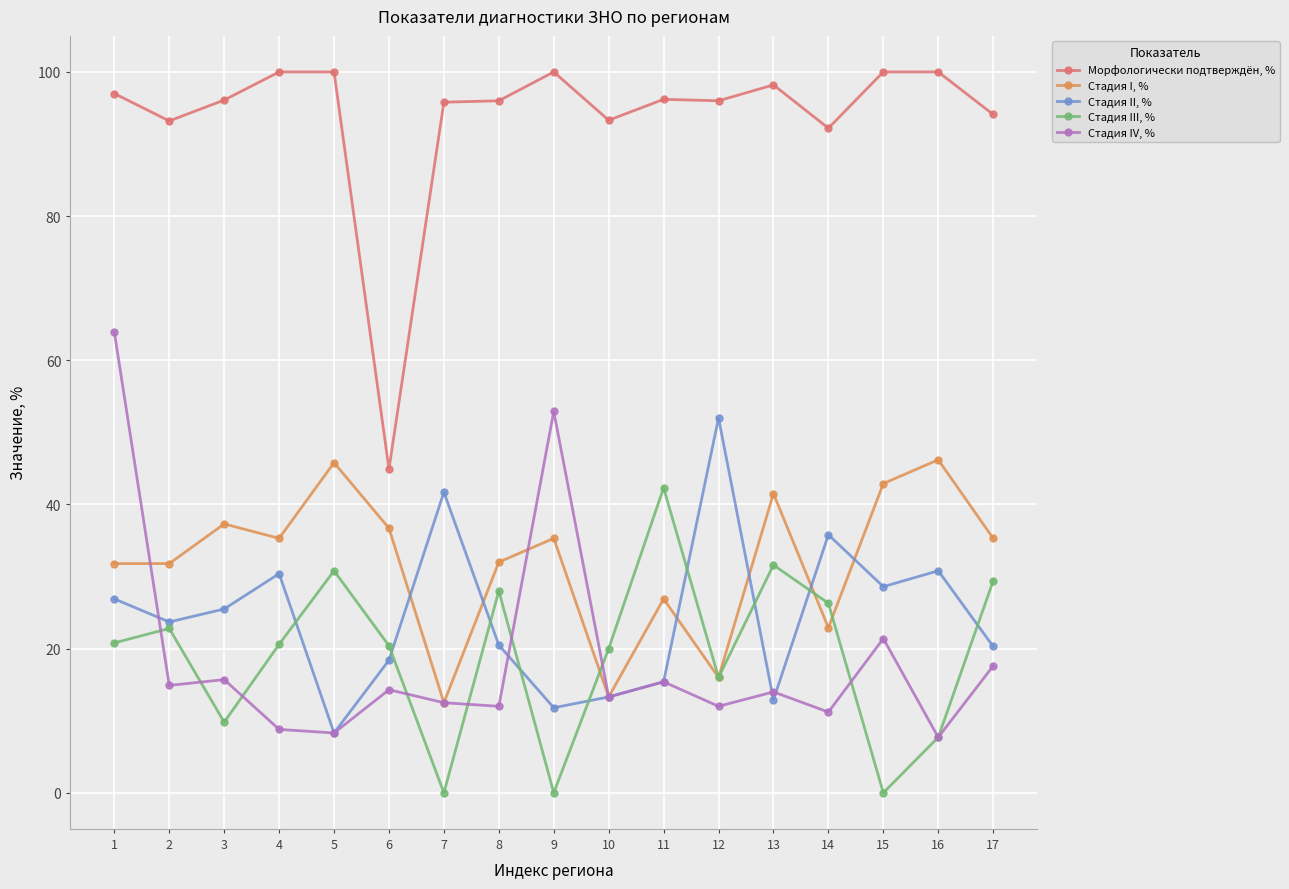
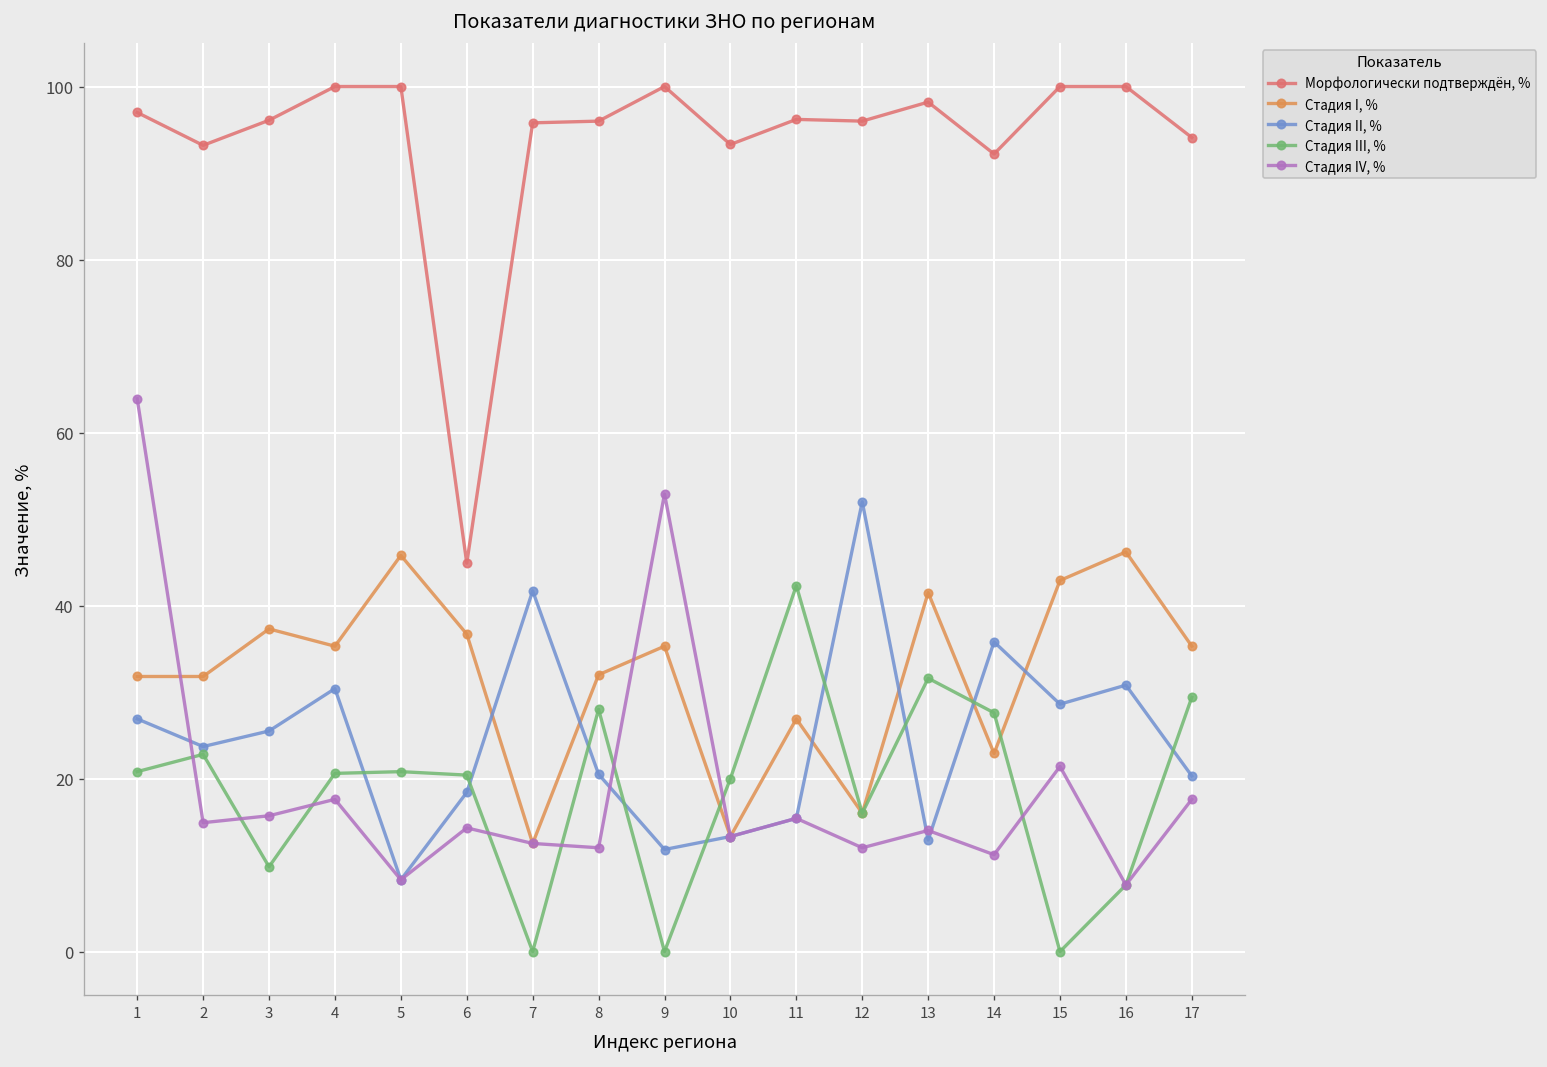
Стадия IV, %, 4: 9 -> 18
Стадия III, %, 5: 31 -> 21
Стадия III, %, 14: 26 -> 28
